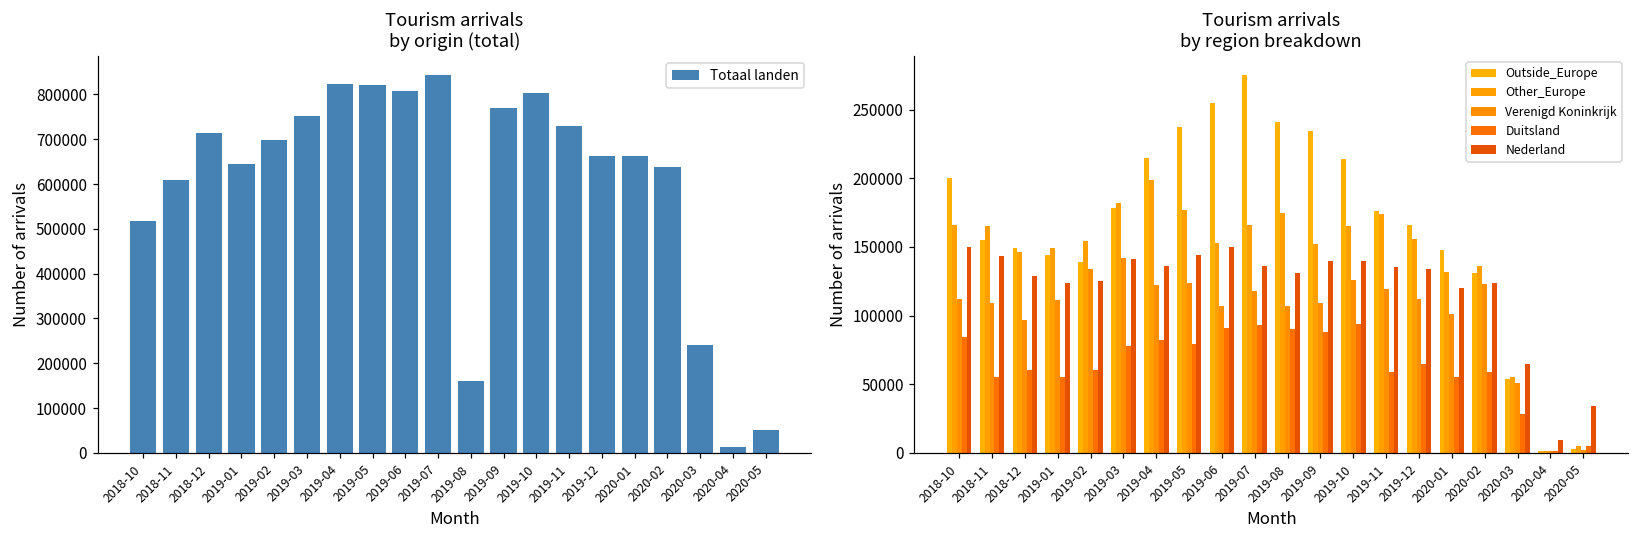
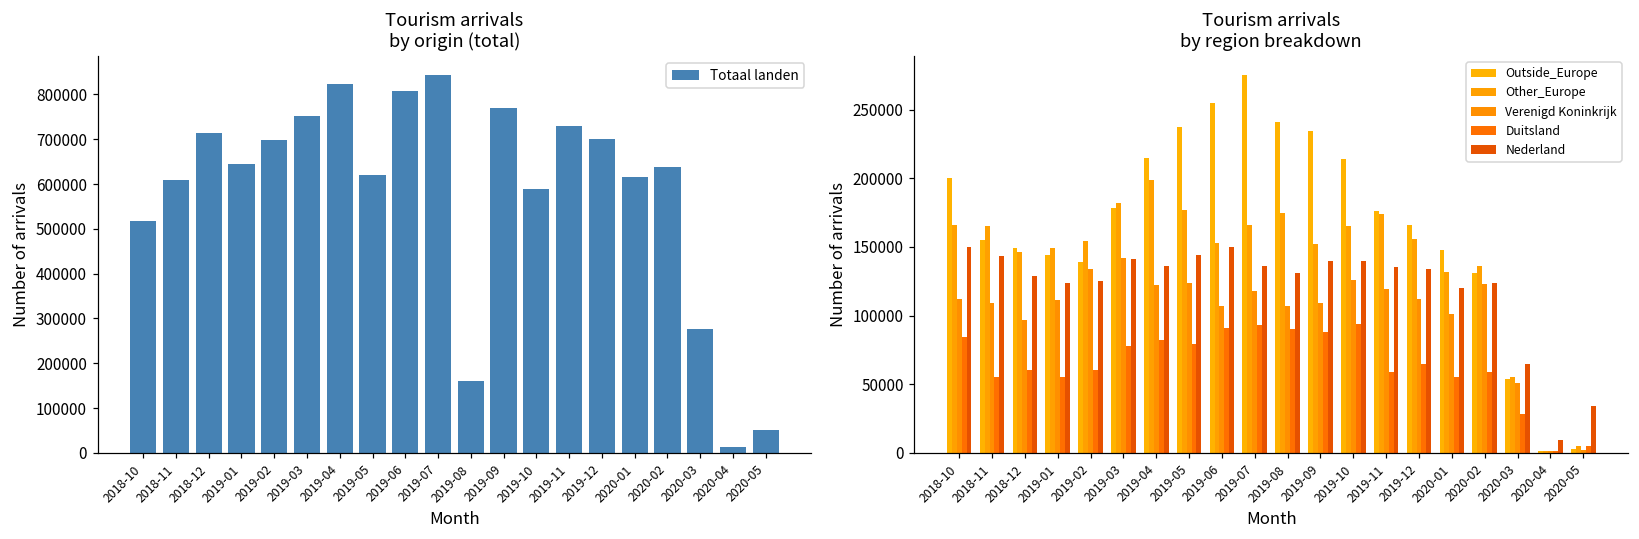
Tourism arrivals by origin (total), 2019-05: 820000 -> 620000
Tourism arrivals by origin (total), 2019-10: 800000 -> 590000
Tourism arrivals by origin (total), 2019-12: 660000 -> 700000
Tourism arrivals by origin (total), 2020-01: 660000 -> 620000
Tourism arrivals by origin (total), 2020-03: 240000 -> 280000
